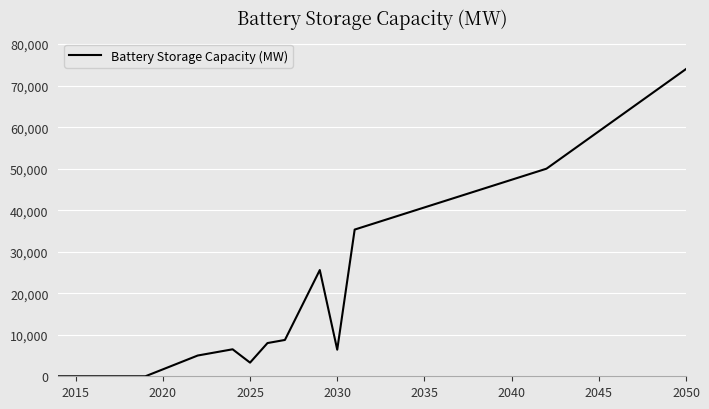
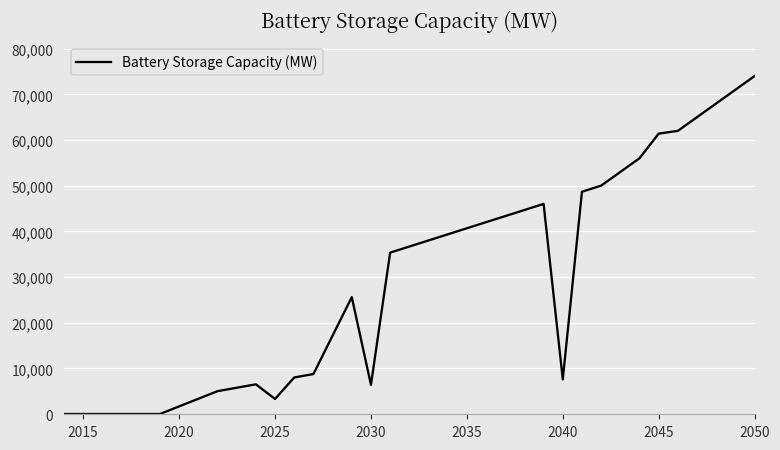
2040: 47,000 -> 8,000
2045: 59,000 -> 61,000
